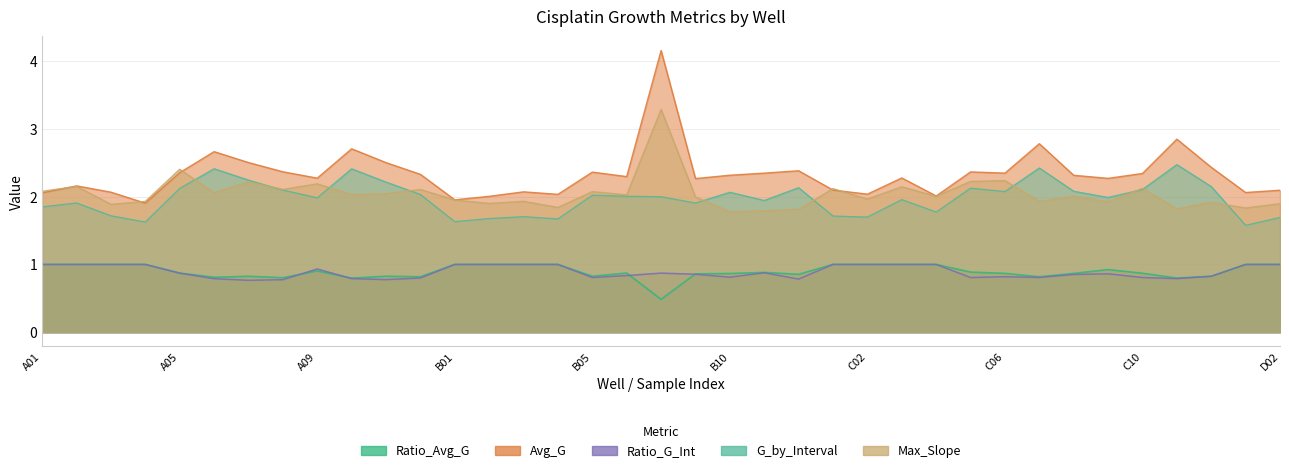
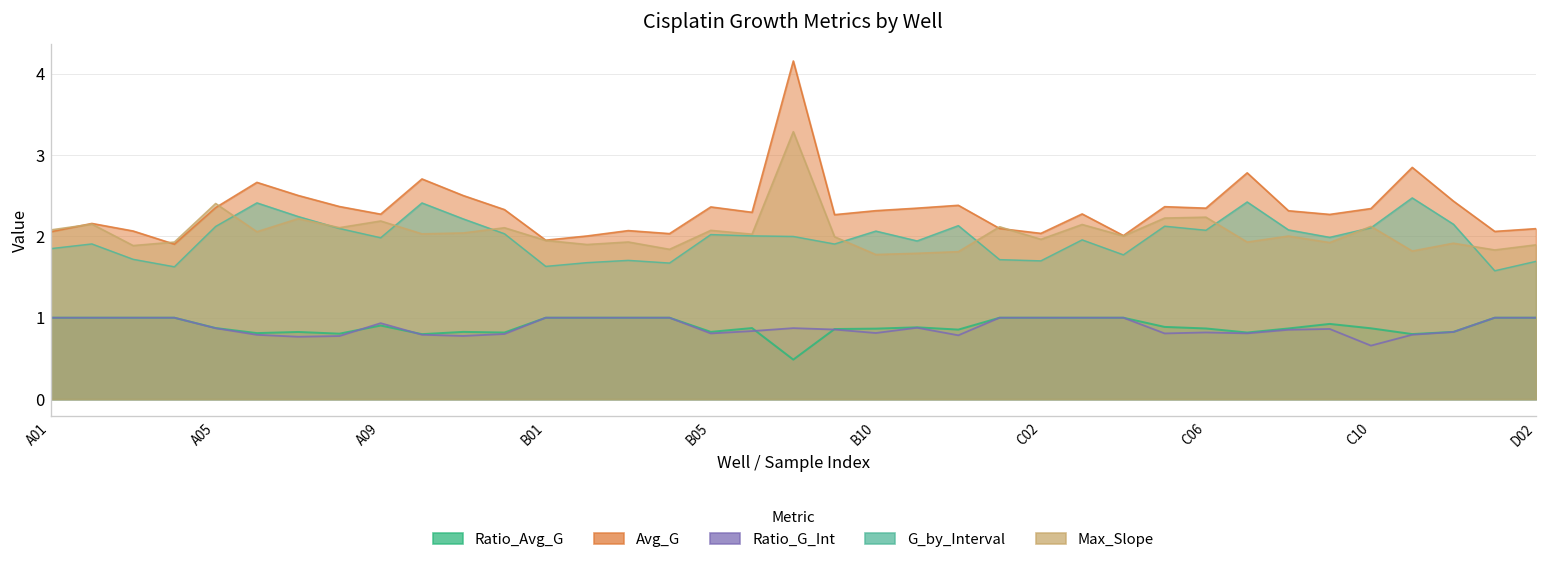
Ratio_G_Int, C10: 0.8 -> 0.7
